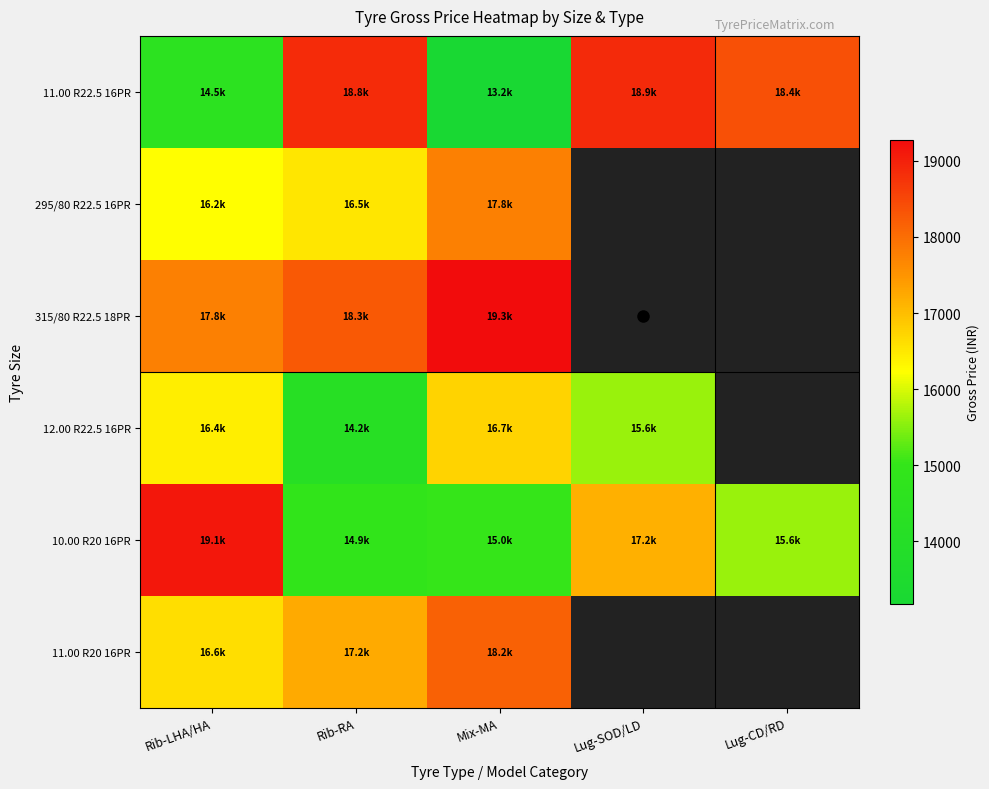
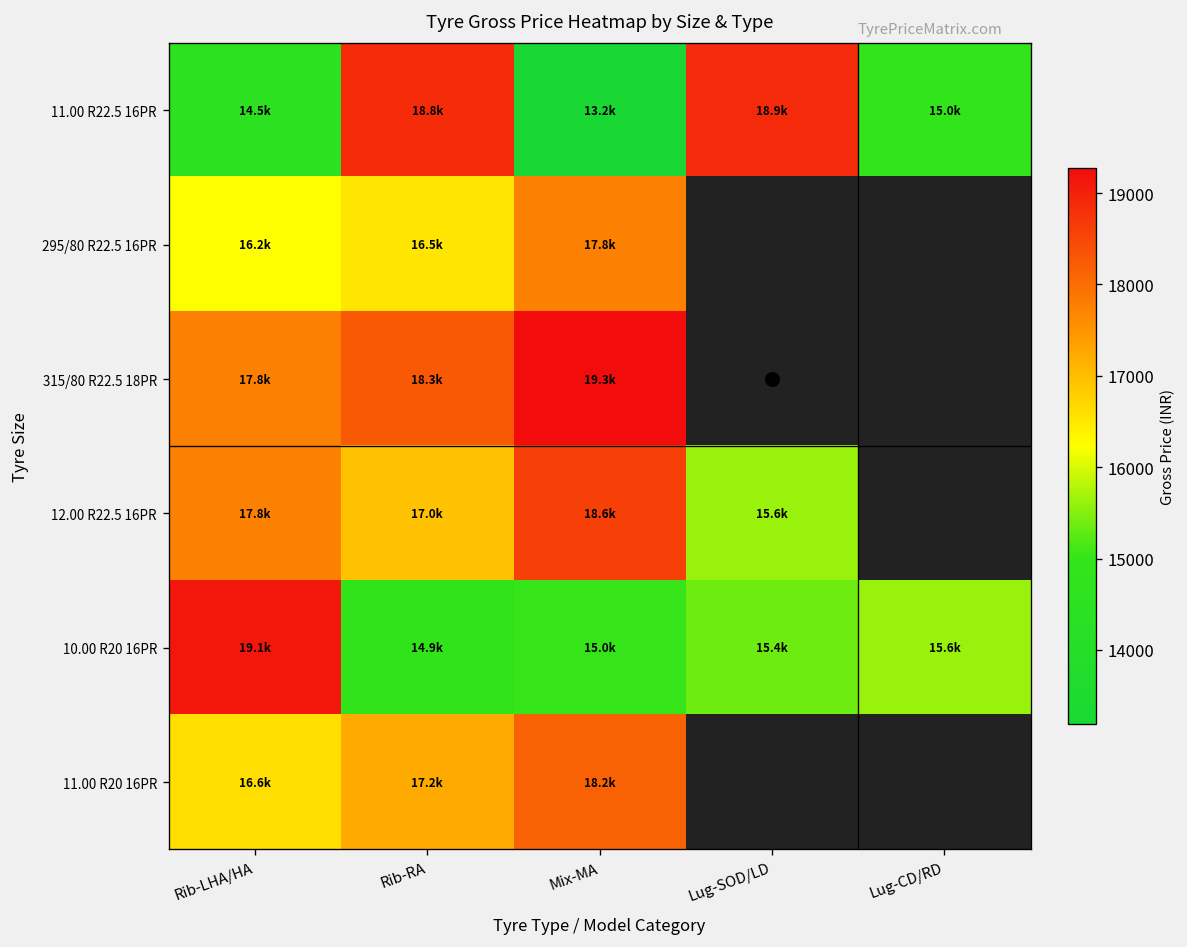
11.00 R22.5 16PR, Lug-CD/RD: 18.4k -> 15.0k
12.00 R22.5 16PR, Rib-LHA/HA: 16.4k -> 17.8k
12.00 R22.5 16PR, Rib-RA: 14.2k -> 17.0k
12.00 R22.5 16PR, Mix-MA: 16.7k -> 18.6k
10.00 R20 16PR, Lug-SOD/LD: 17.2k -> 15.4k
